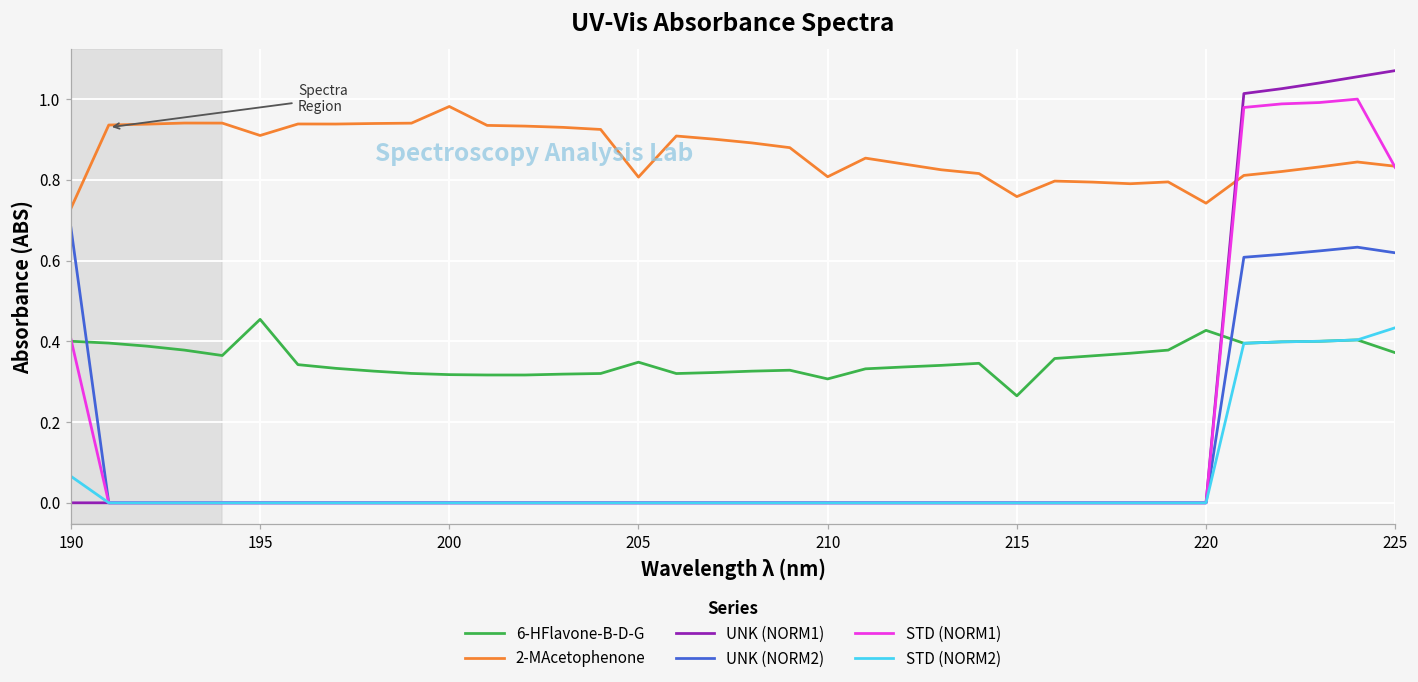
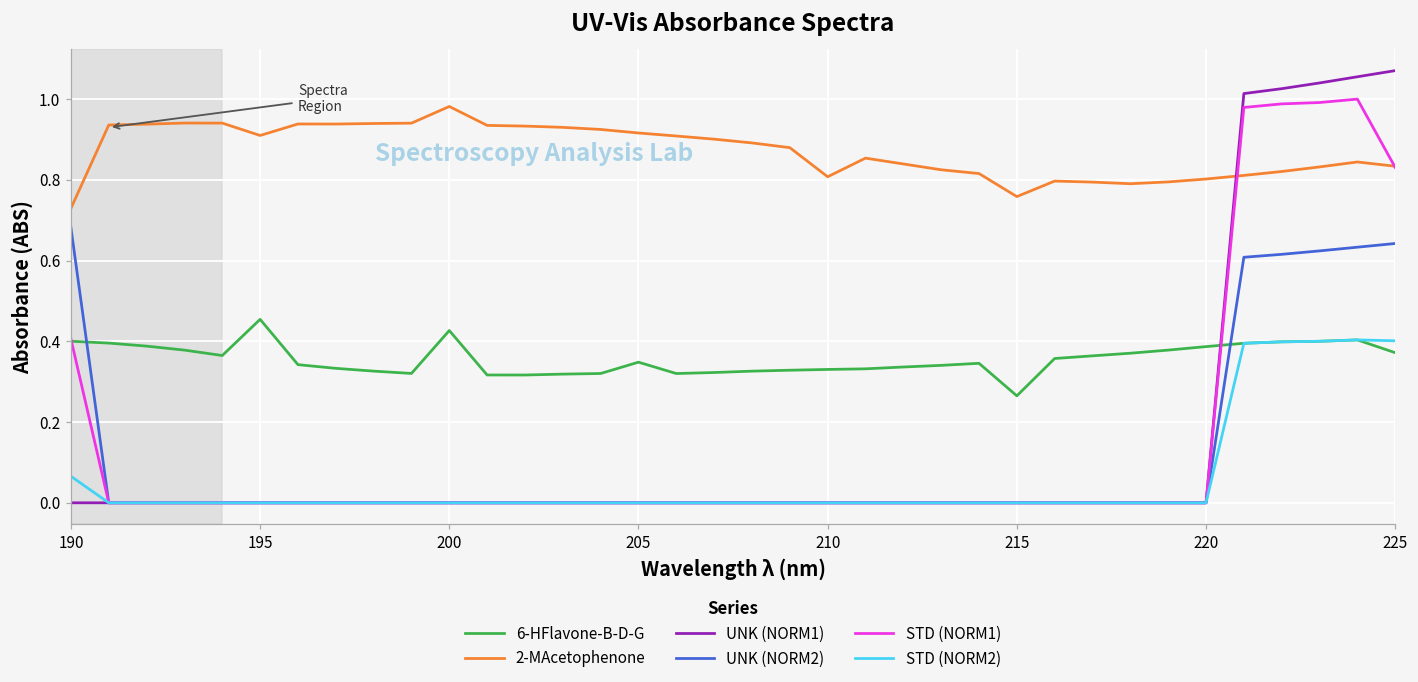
6-HFlavone-B-D-G, 200: 0.32 -> 0.43
2-MAcetophenone, 205: 0.81 -> 0.92
6-HFlavone-B-D-G, 210: 0.31 -> 0.33
6-HFlavone-B-D-G, 220: 0.43 -> 0.39
2-MAcetophenone, 220: 0.74 -> 0.80
UNK (NORM2), 225: 0.62 -> 0.64
STD (NORM2), 225: 0.43 -> 0.40
